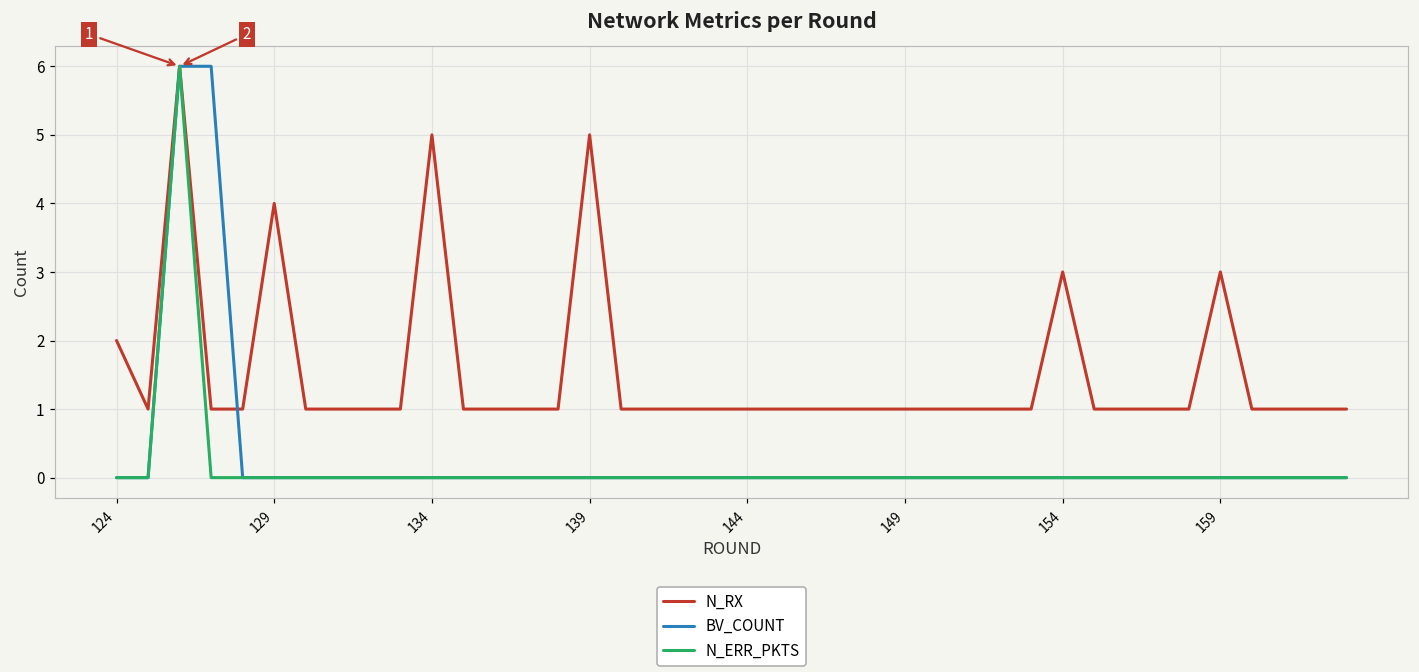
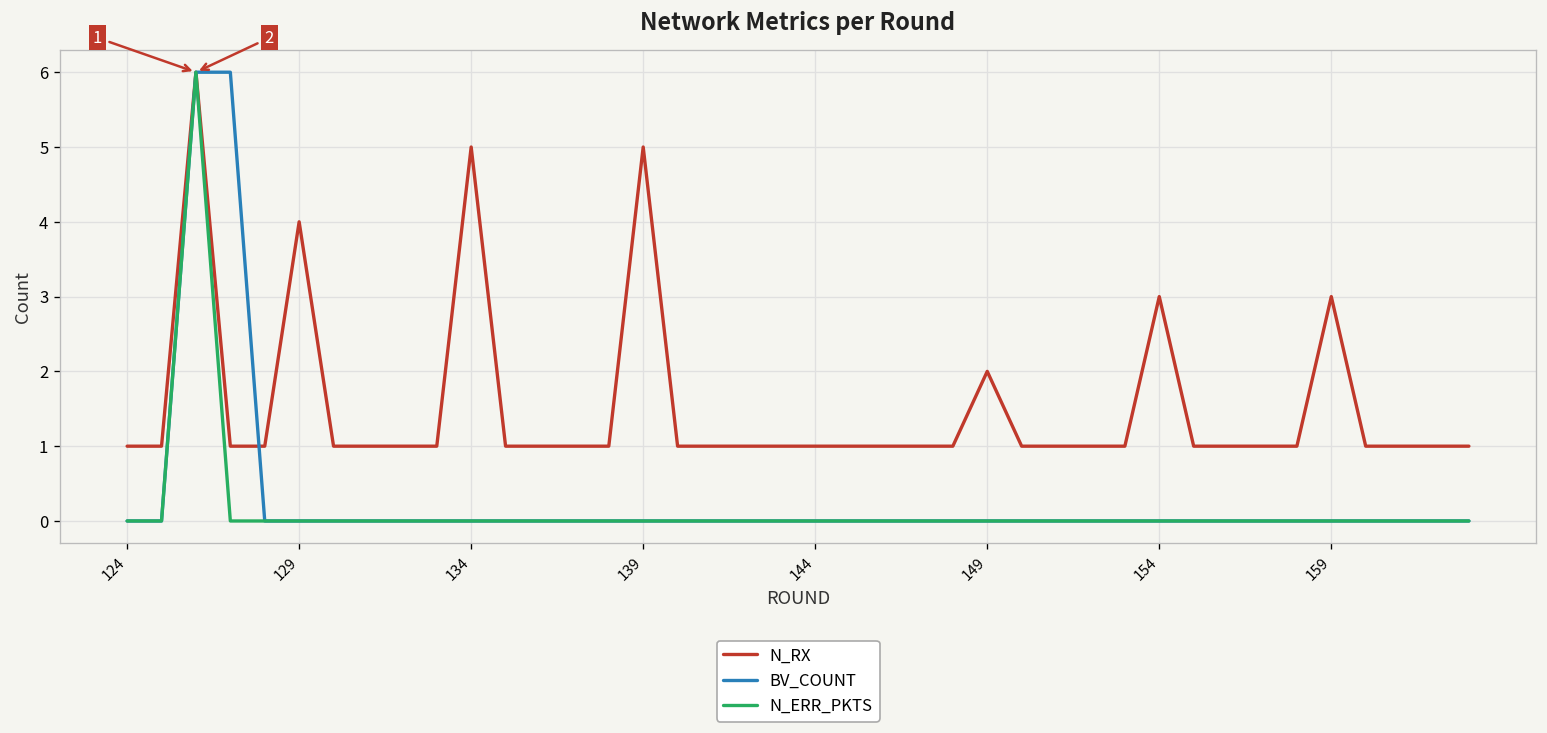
N_RX, 124: 2 -> 1
N_RX, 149: 1 -> 2
